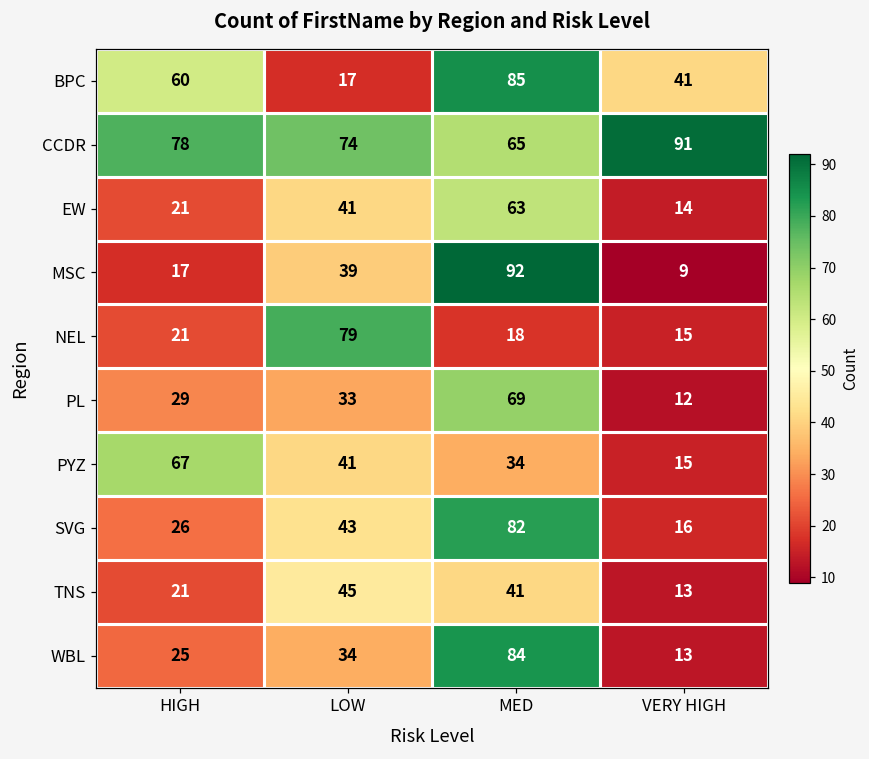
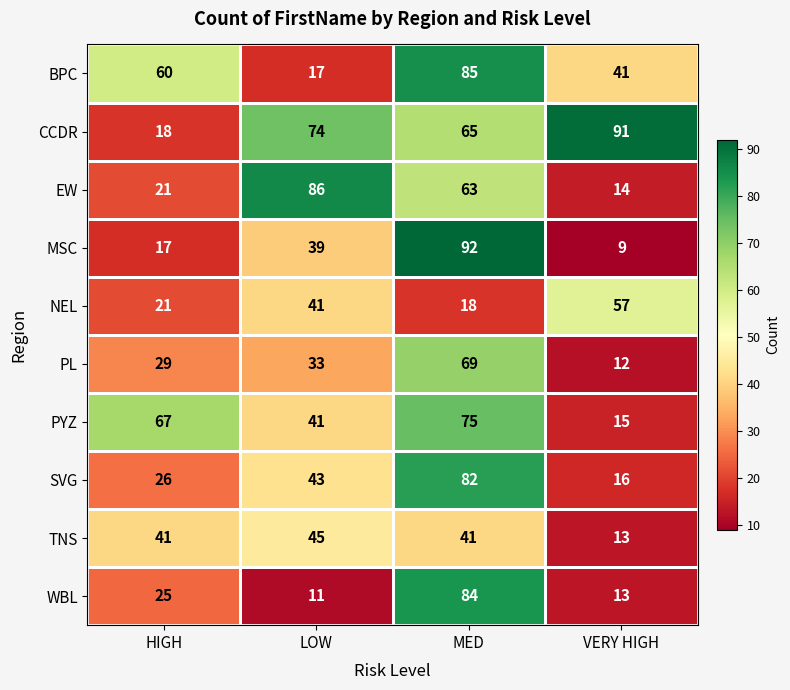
CCDR, HIGH: 78 -> 18
EW, LOW: 41 -> 86
NEL, LOW: 79 -> 41
NEL, VERY HIGH: 15 -> 57
PYZ, MED: 34 -> 75
TNS, HIGH: 21 -> 41
WBL, LOW: 34 -> 11
